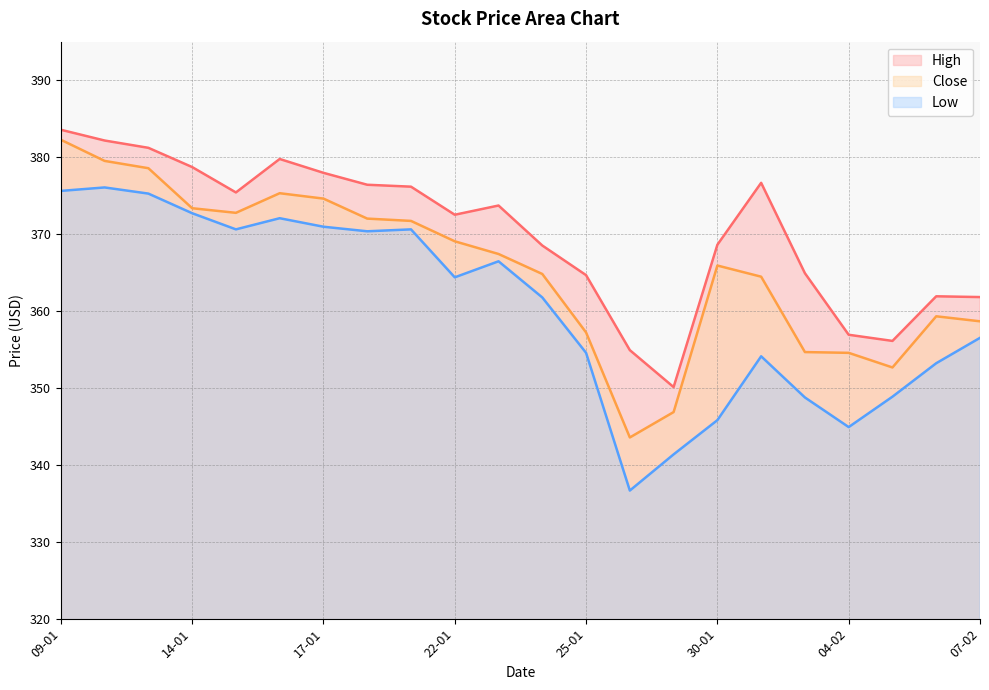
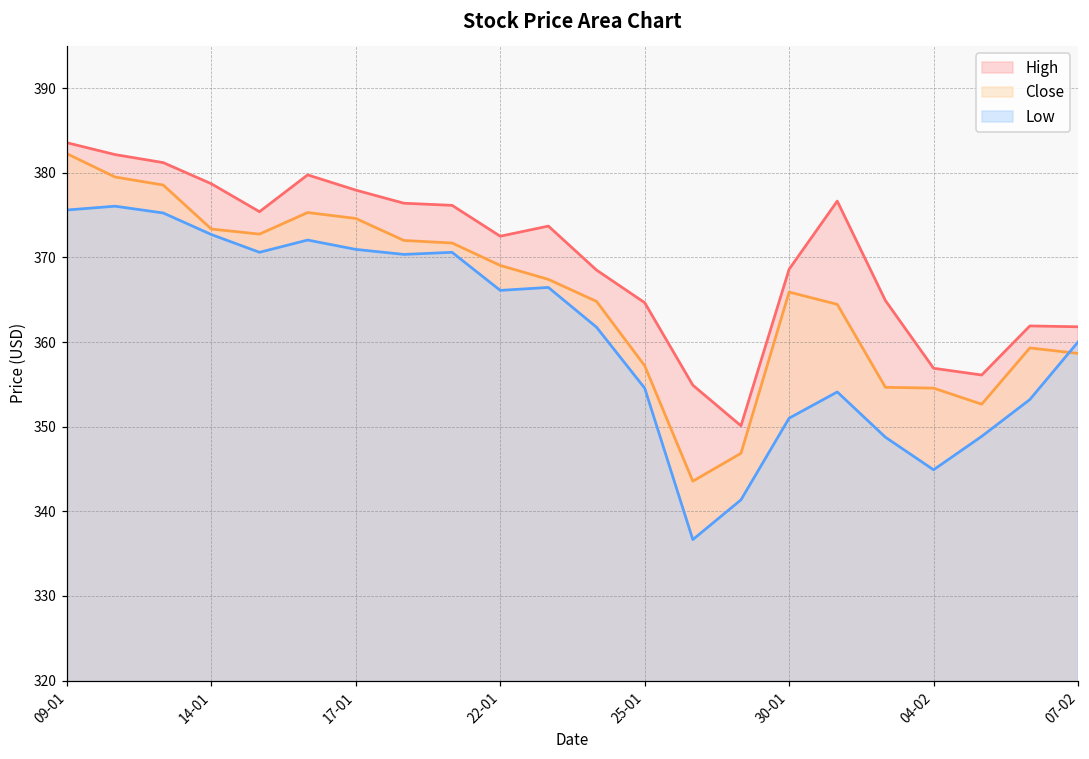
Low, 22-01: 364 -> 366
Low, 30-01: 346 -> 351
Low, 07-02: 357 -> 360
